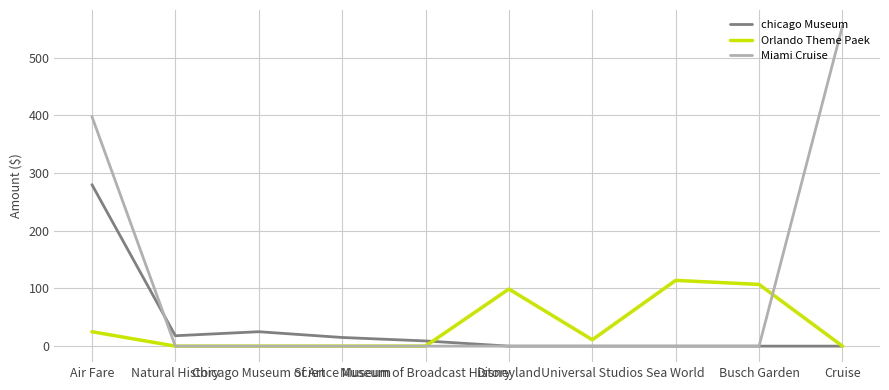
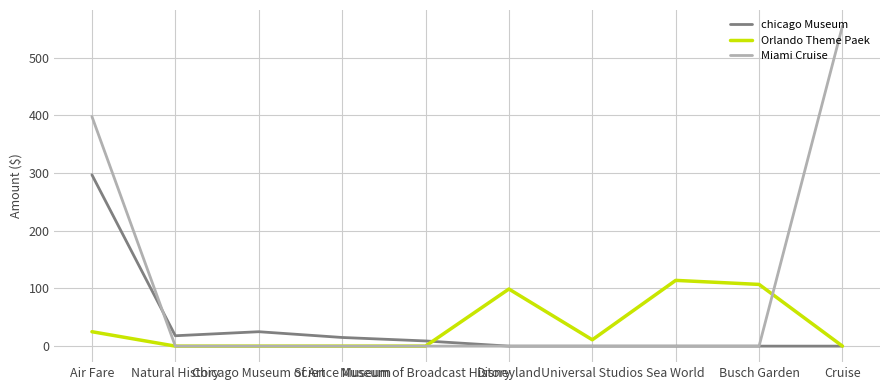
chicago Museum, Air Fare: 280 -> 300
